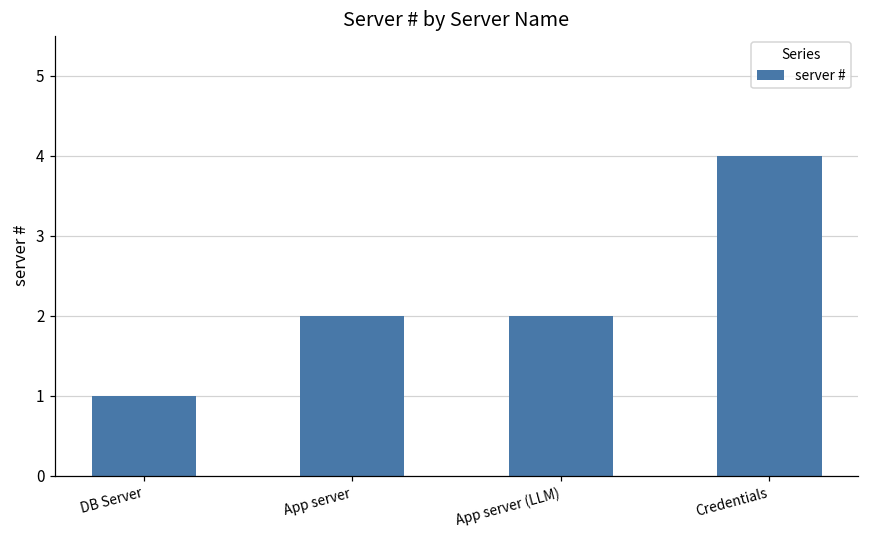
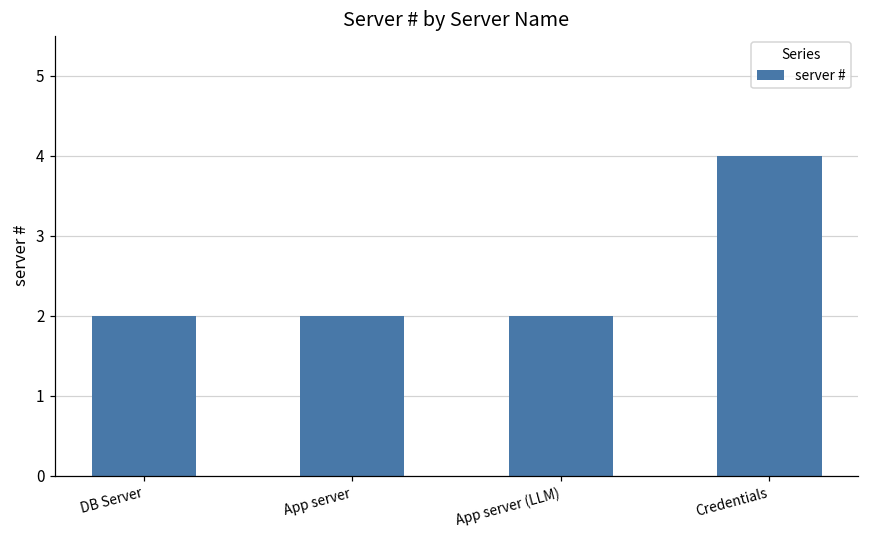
DB Server: 1 -> 2
